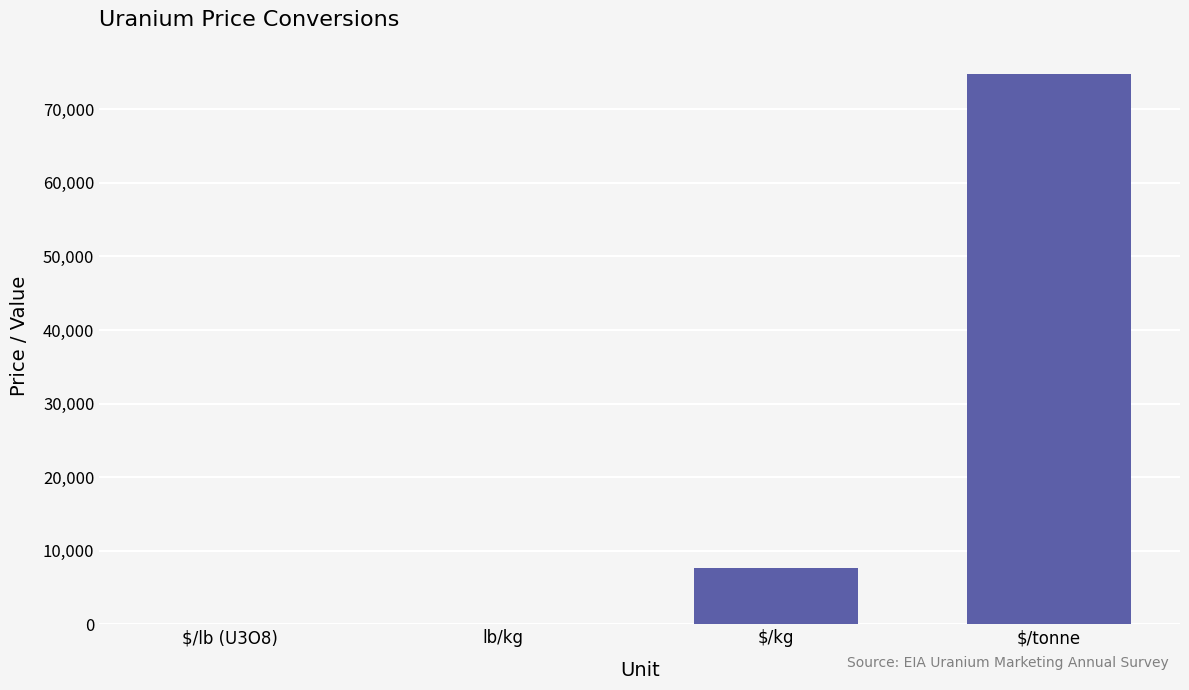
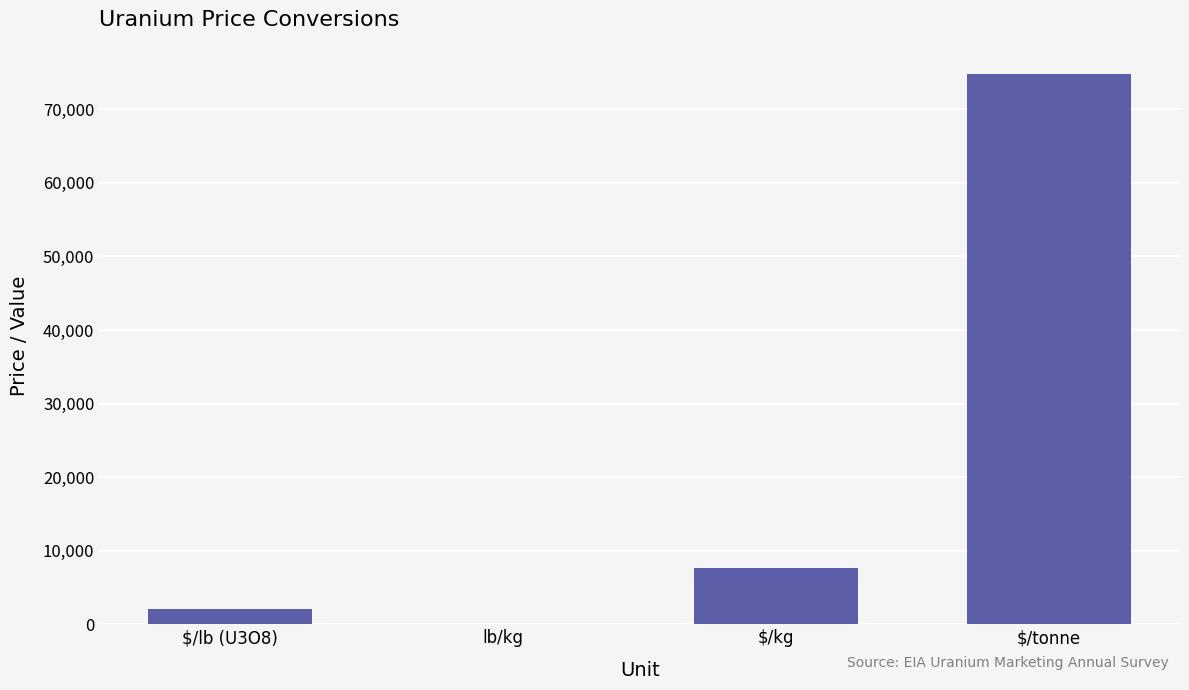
$/lb (U3O8): 0 -> 2,000
